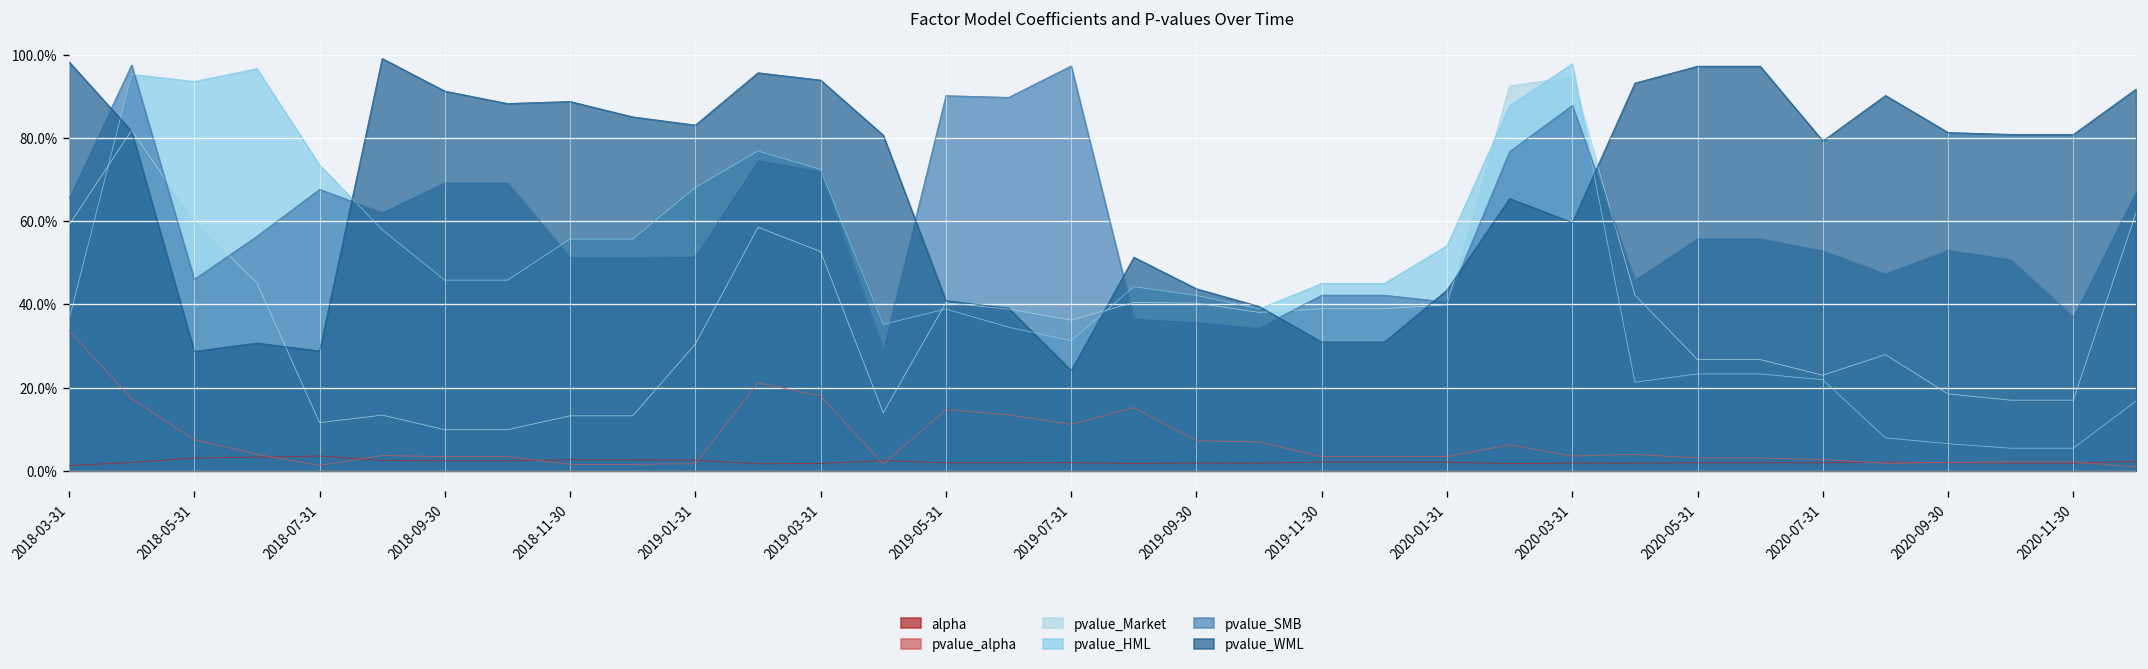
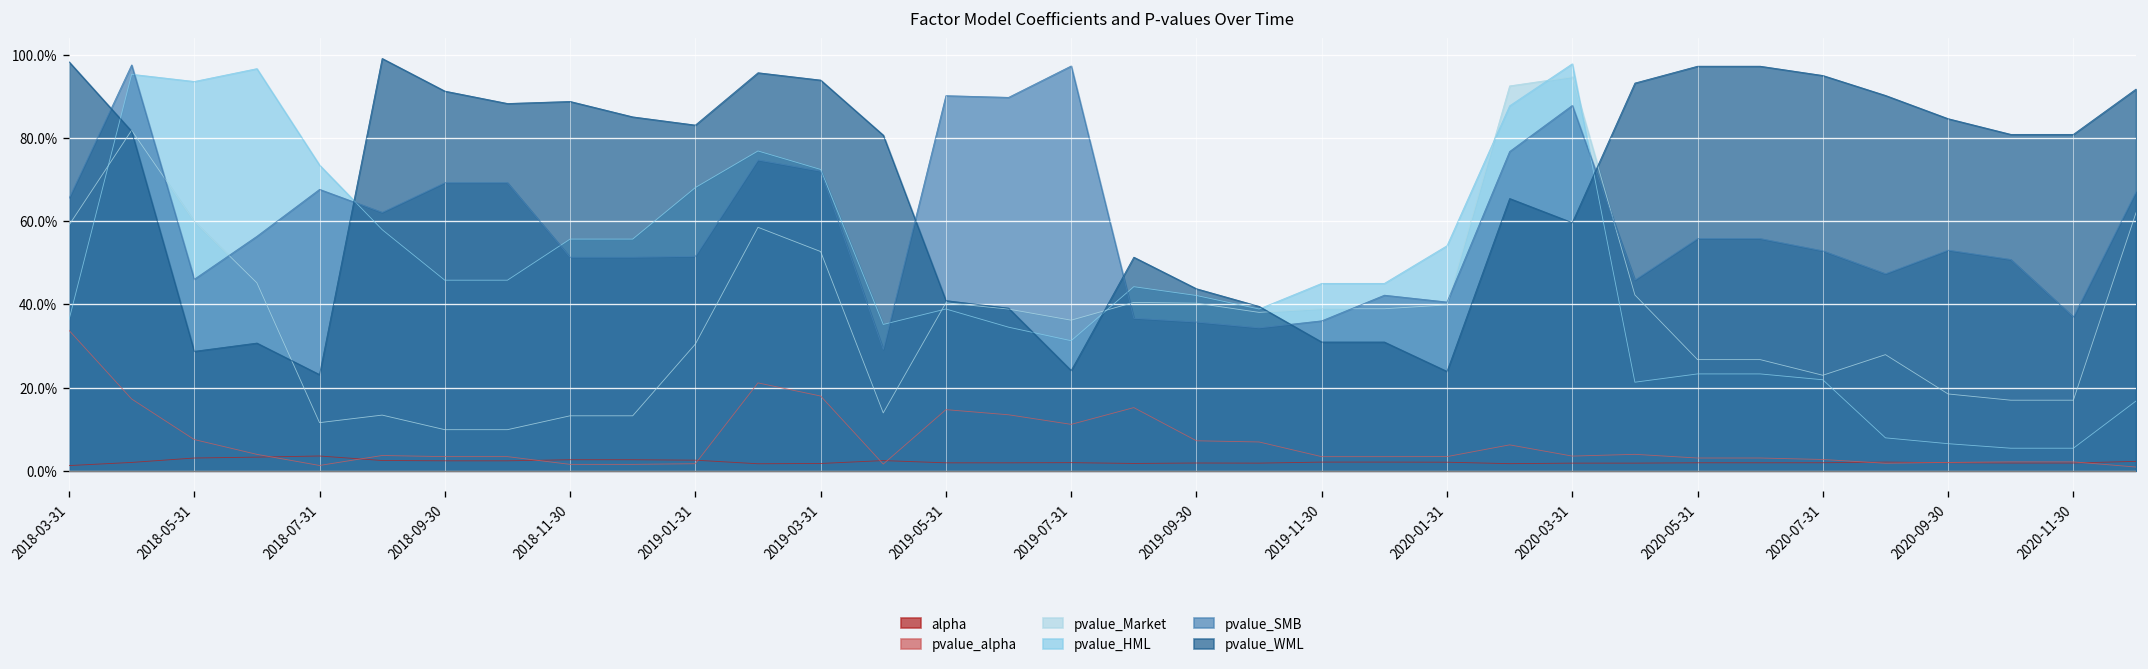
pvalue_WML, 2018-07-31: 29% -> 23%
pvalue_SMB, 2019-11-30: 42% -> 36%
pvalue_WML, 2020-01-31: 43% -> 24%
pvalue_WML, 2020-07-31: 79% -> 95%
pvalue_WML, 2020-09-30: 81% -> 85%
